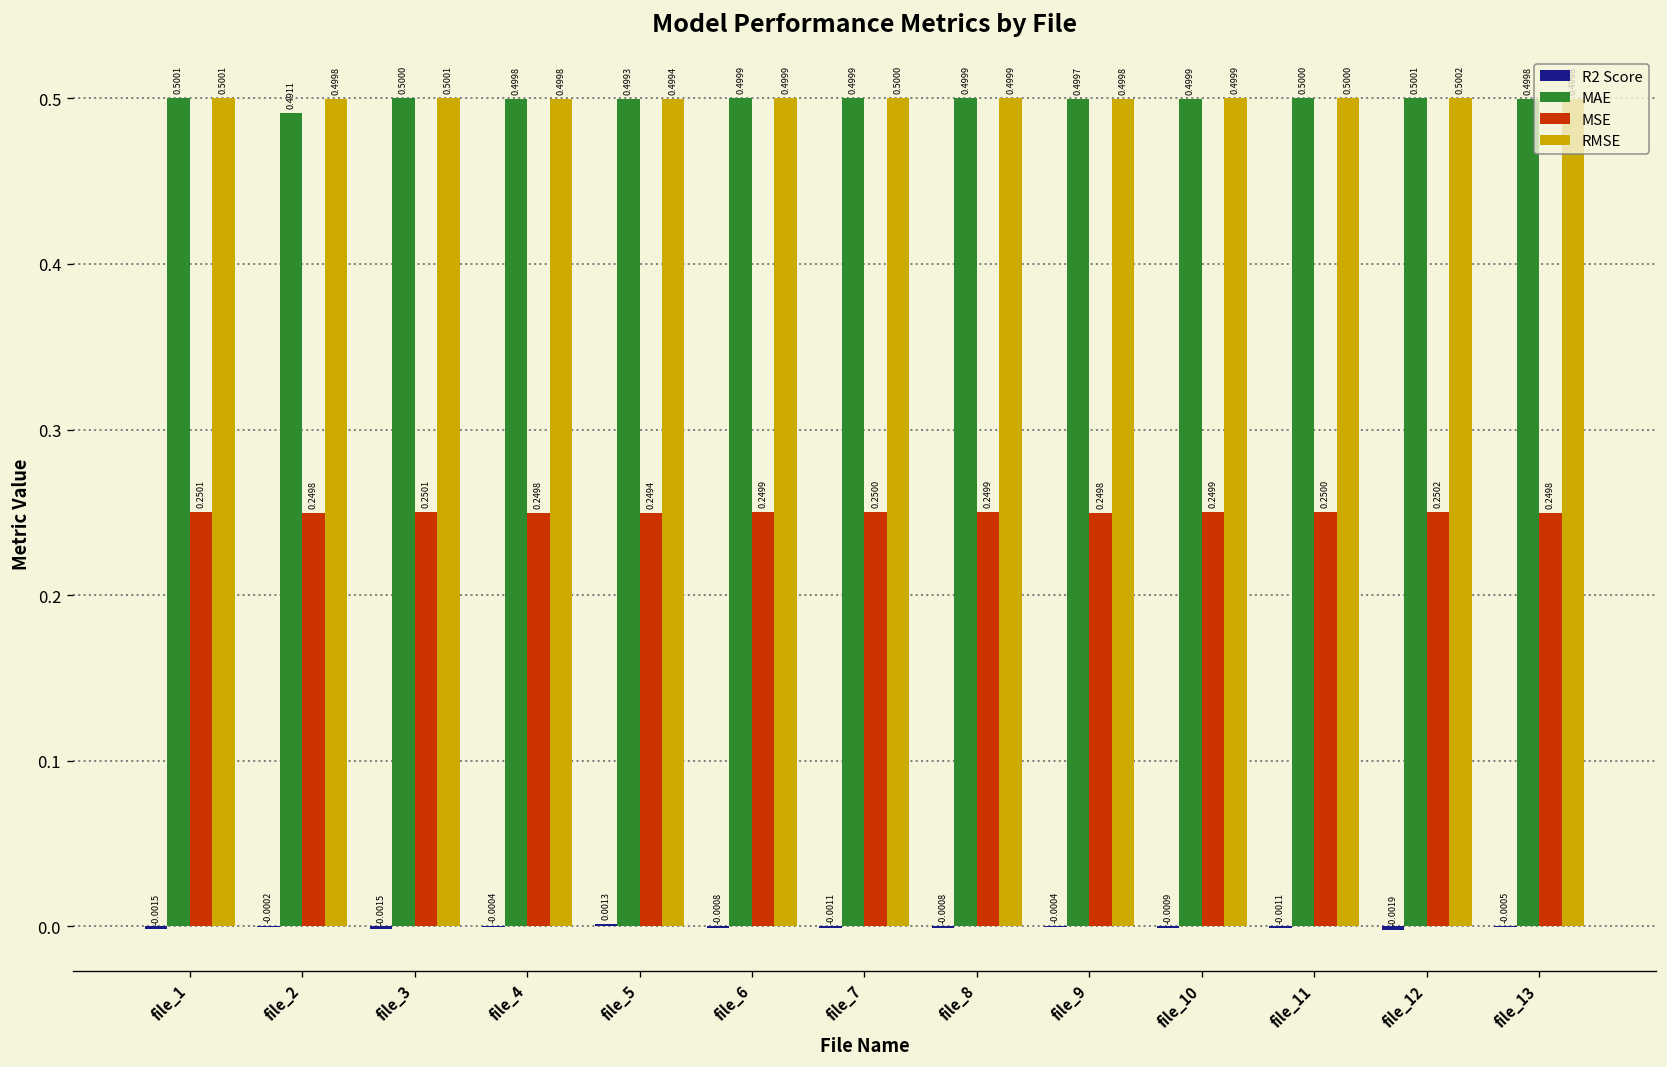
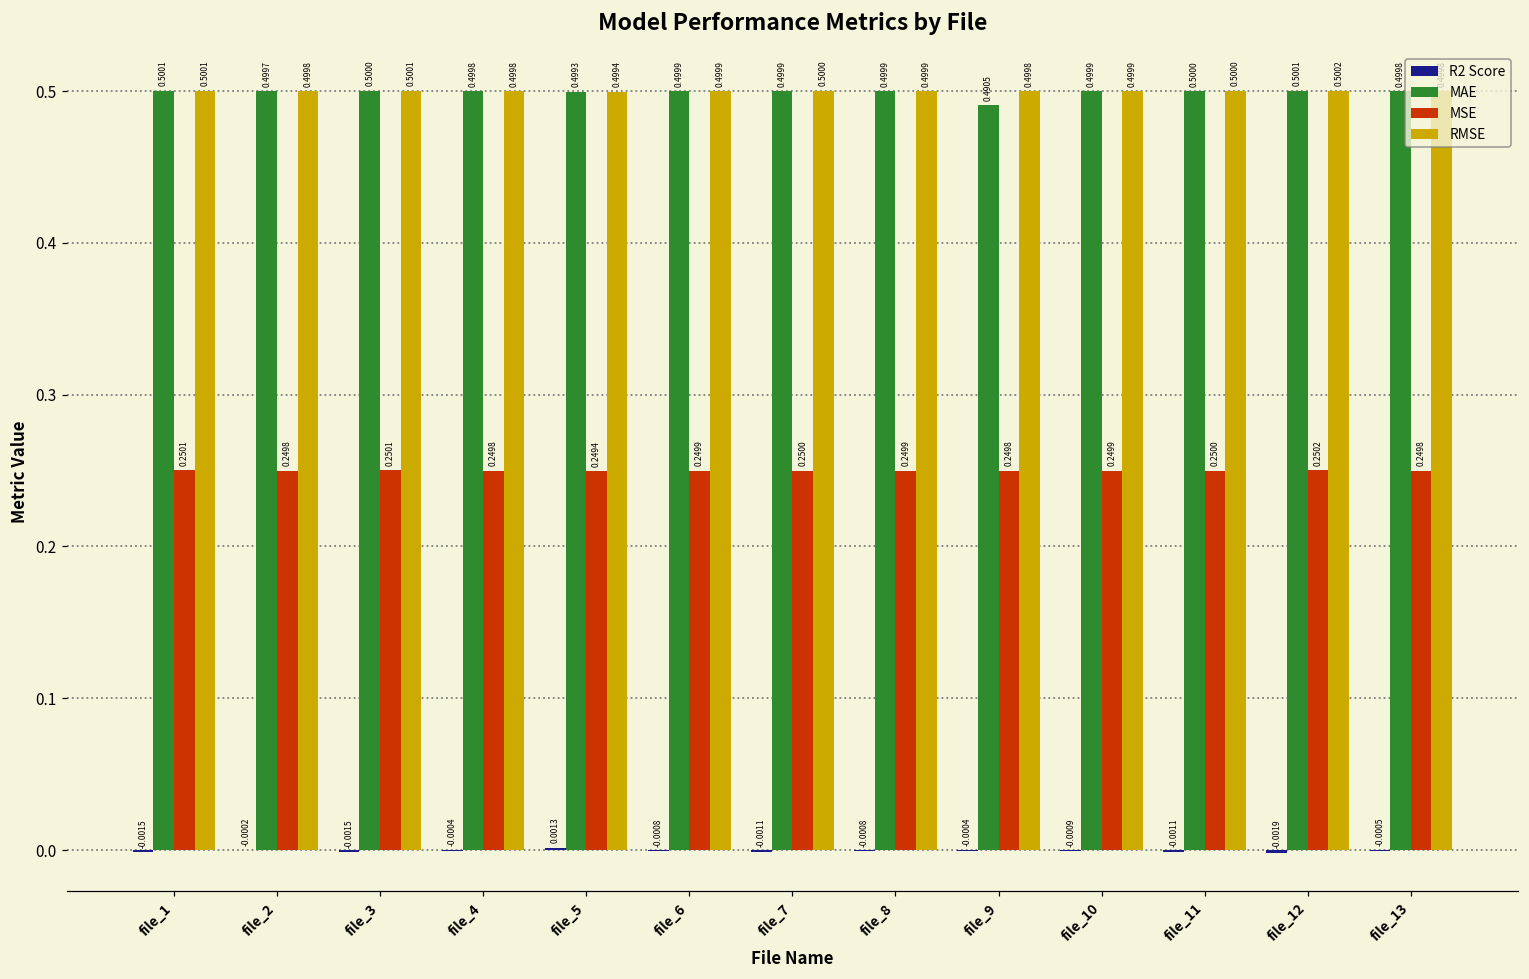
MAE, file_2: 0.4911 -> 0.4997
MAE, file_9: 0.4997 -> 0.4905
